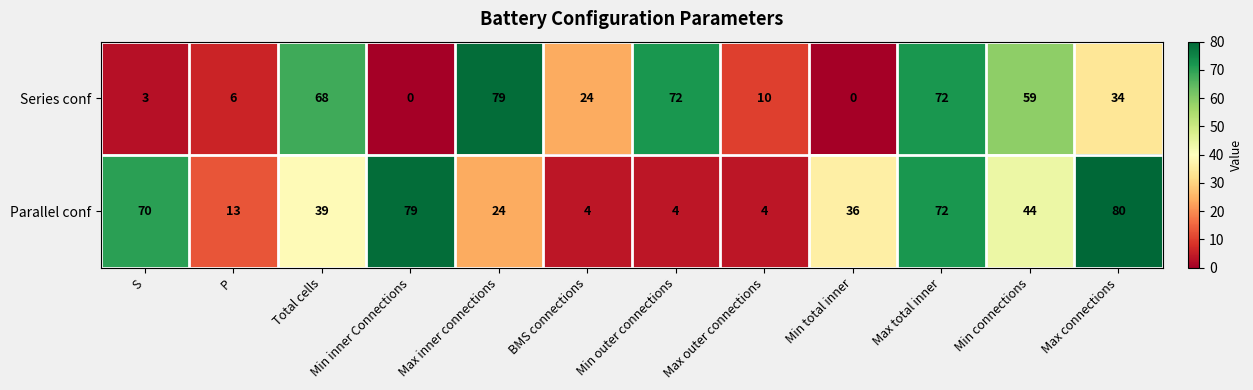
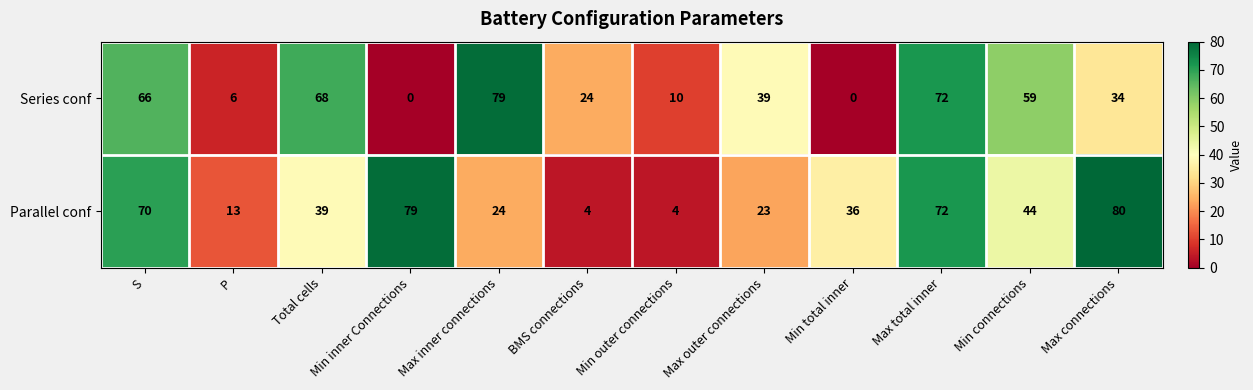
Series conf, S: 3 -> 66
Series conf, Min outer connections: 72 -> 10
Series conf, Max outer connections: 10 -> 39
Parallel conf, Max outer connections: 4 -> 23
